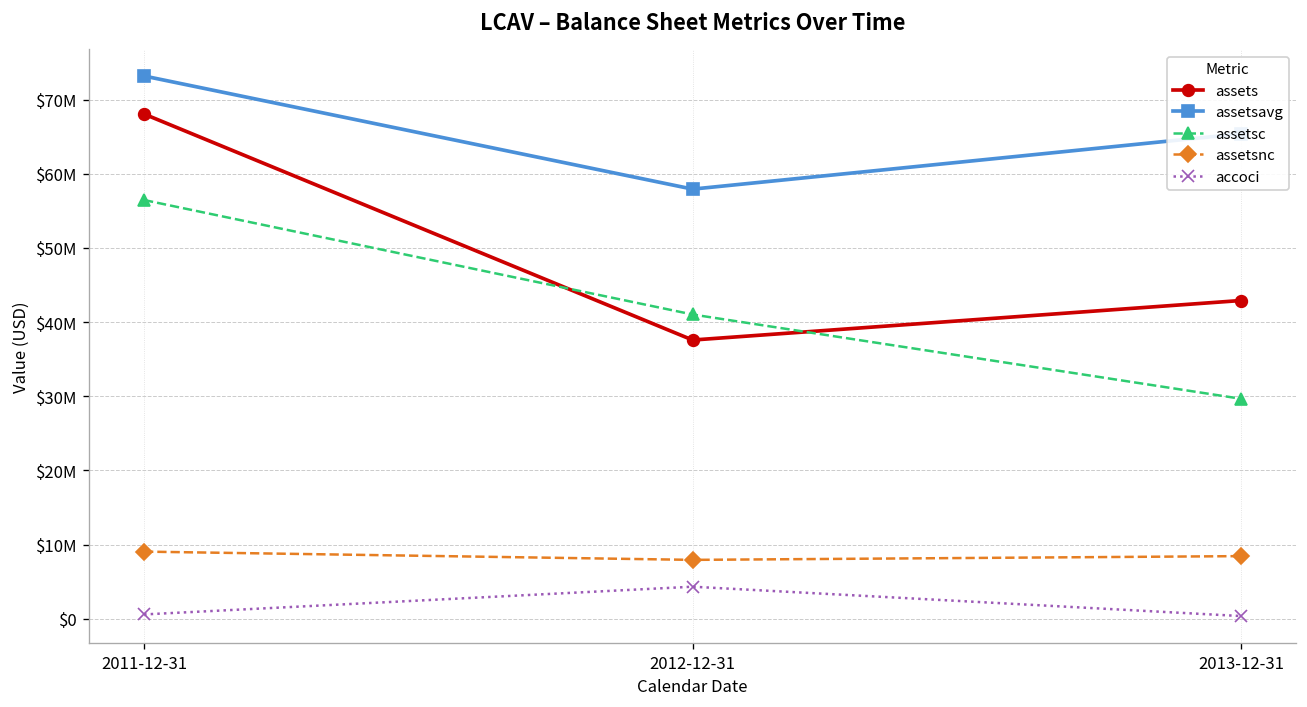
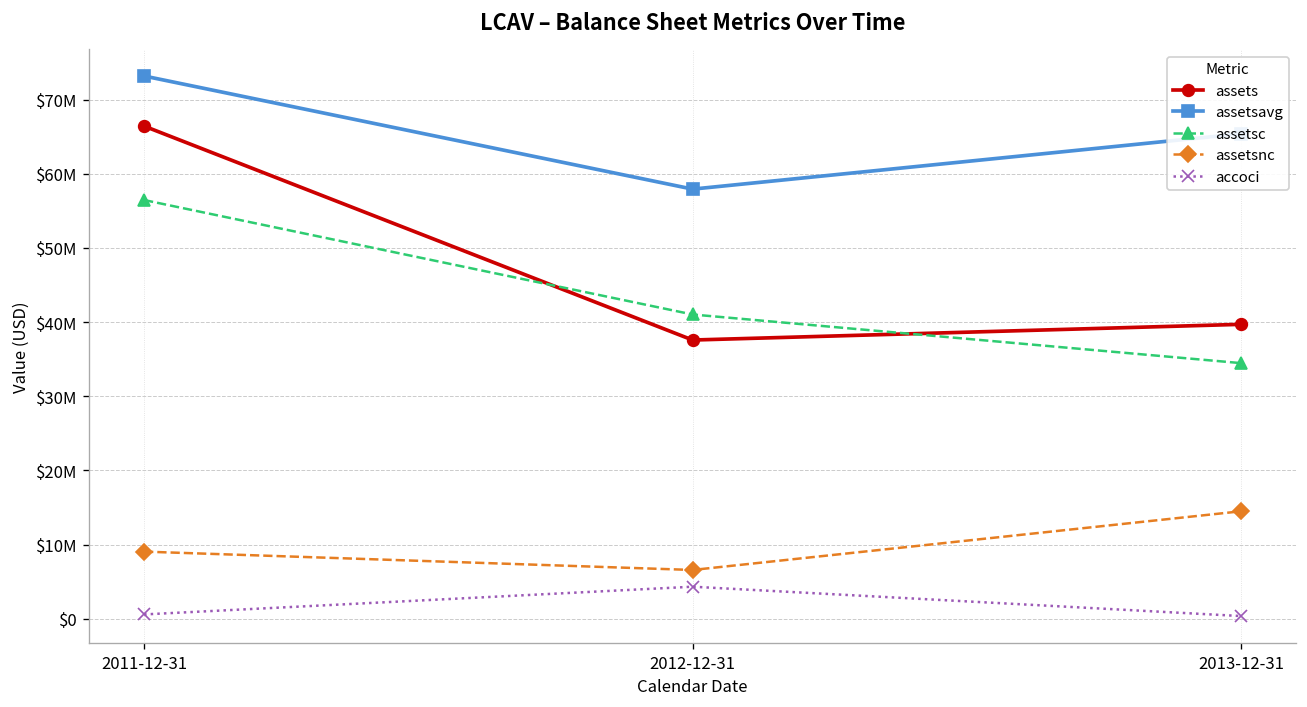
assets, 2011-12-31: $68000000 -> $66000000
assetsnc, 2012-12-31: $8000000 -> $7000000
assets, 2013-12-31: $43000000 -> $40000000
assetsc, 2013-12-31: $30000000 -> $34000000
assetsnc, 2013-12-31: $8000000 -> $14000000
